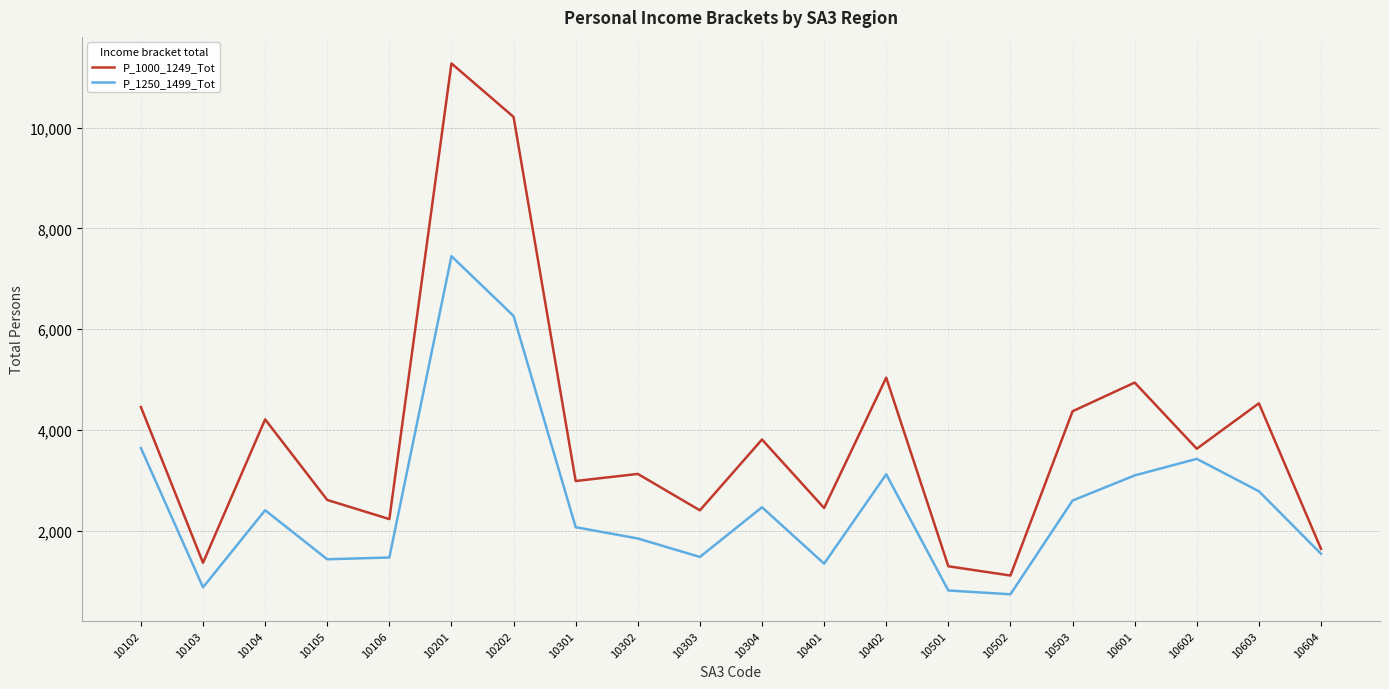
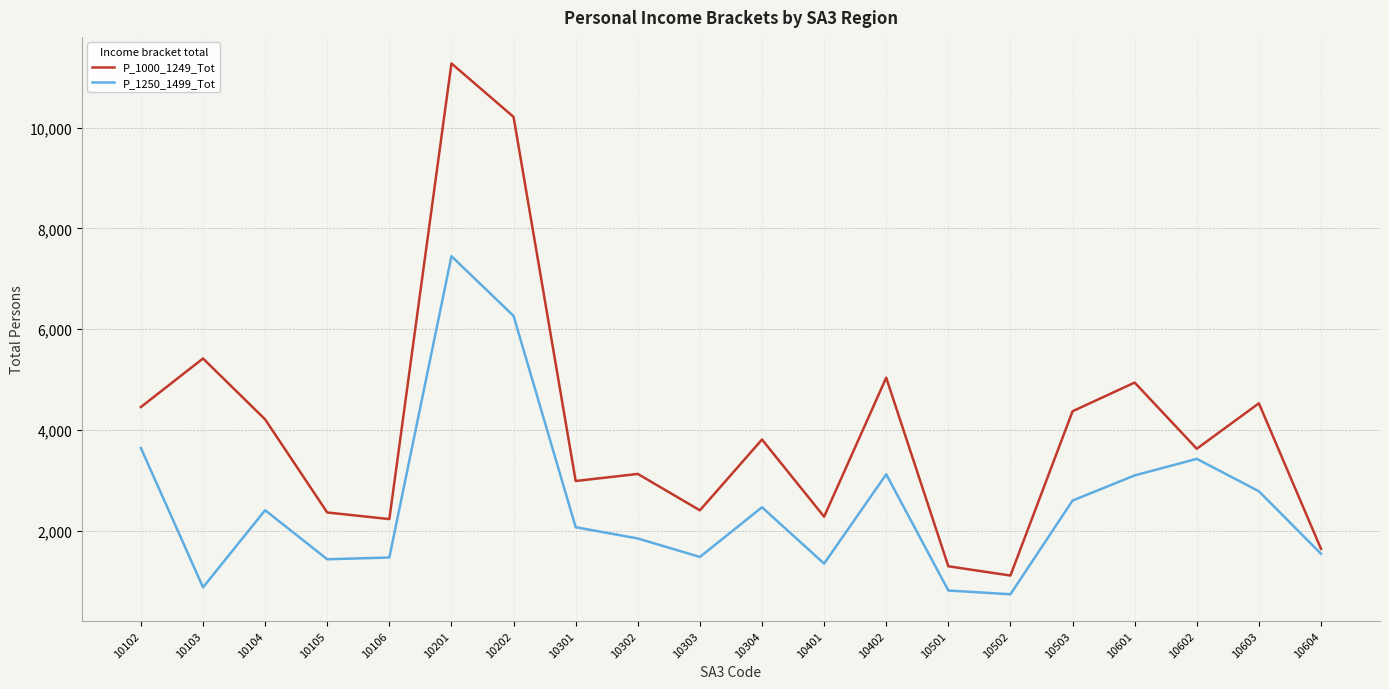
P_1000_1249_Tot, 10103: 1,400 -> 5,400
P_1000_1249_Tot, 10105: 2,600 -> 2,400
P_1000_1249_Tot, 10401: 2,400 -> 2,300
